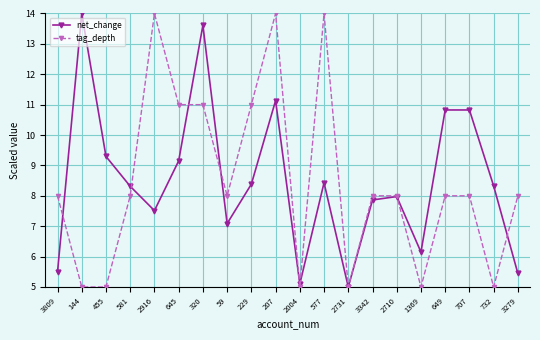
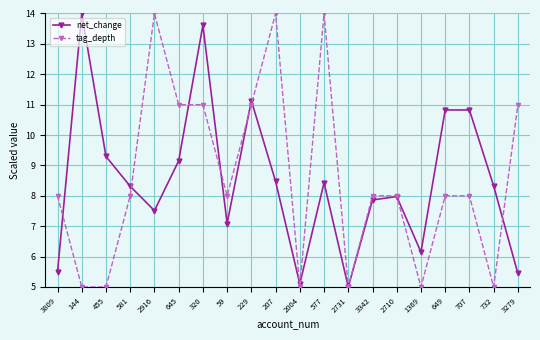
net_change, 229: 8.4 -> 11.1
net_change, 207: 11.1 -> 8.5
tag_depth, 3279: 8.0 -> 11.0
